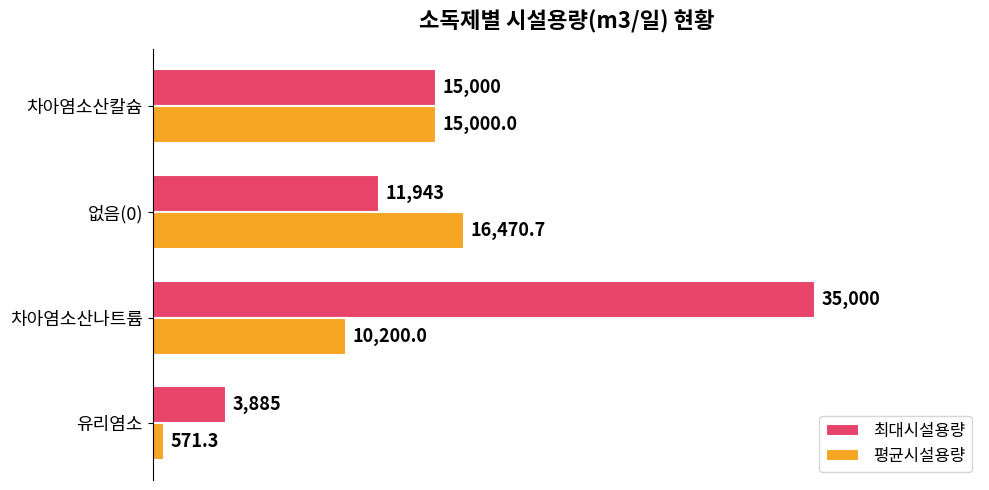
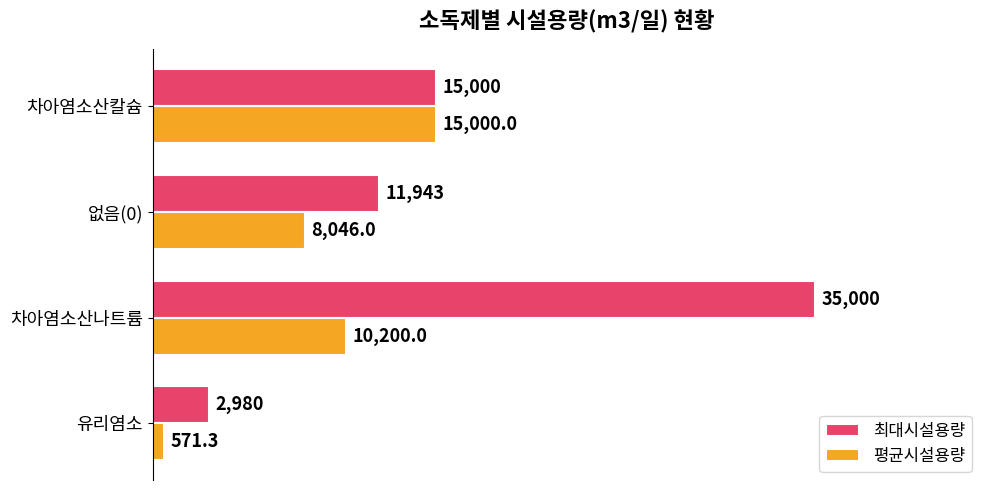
평균시설용량, 없음(0): 16,470.7 -> 8,046.0
최대시설용량, 유리염소: 3,885 -> 2,980
